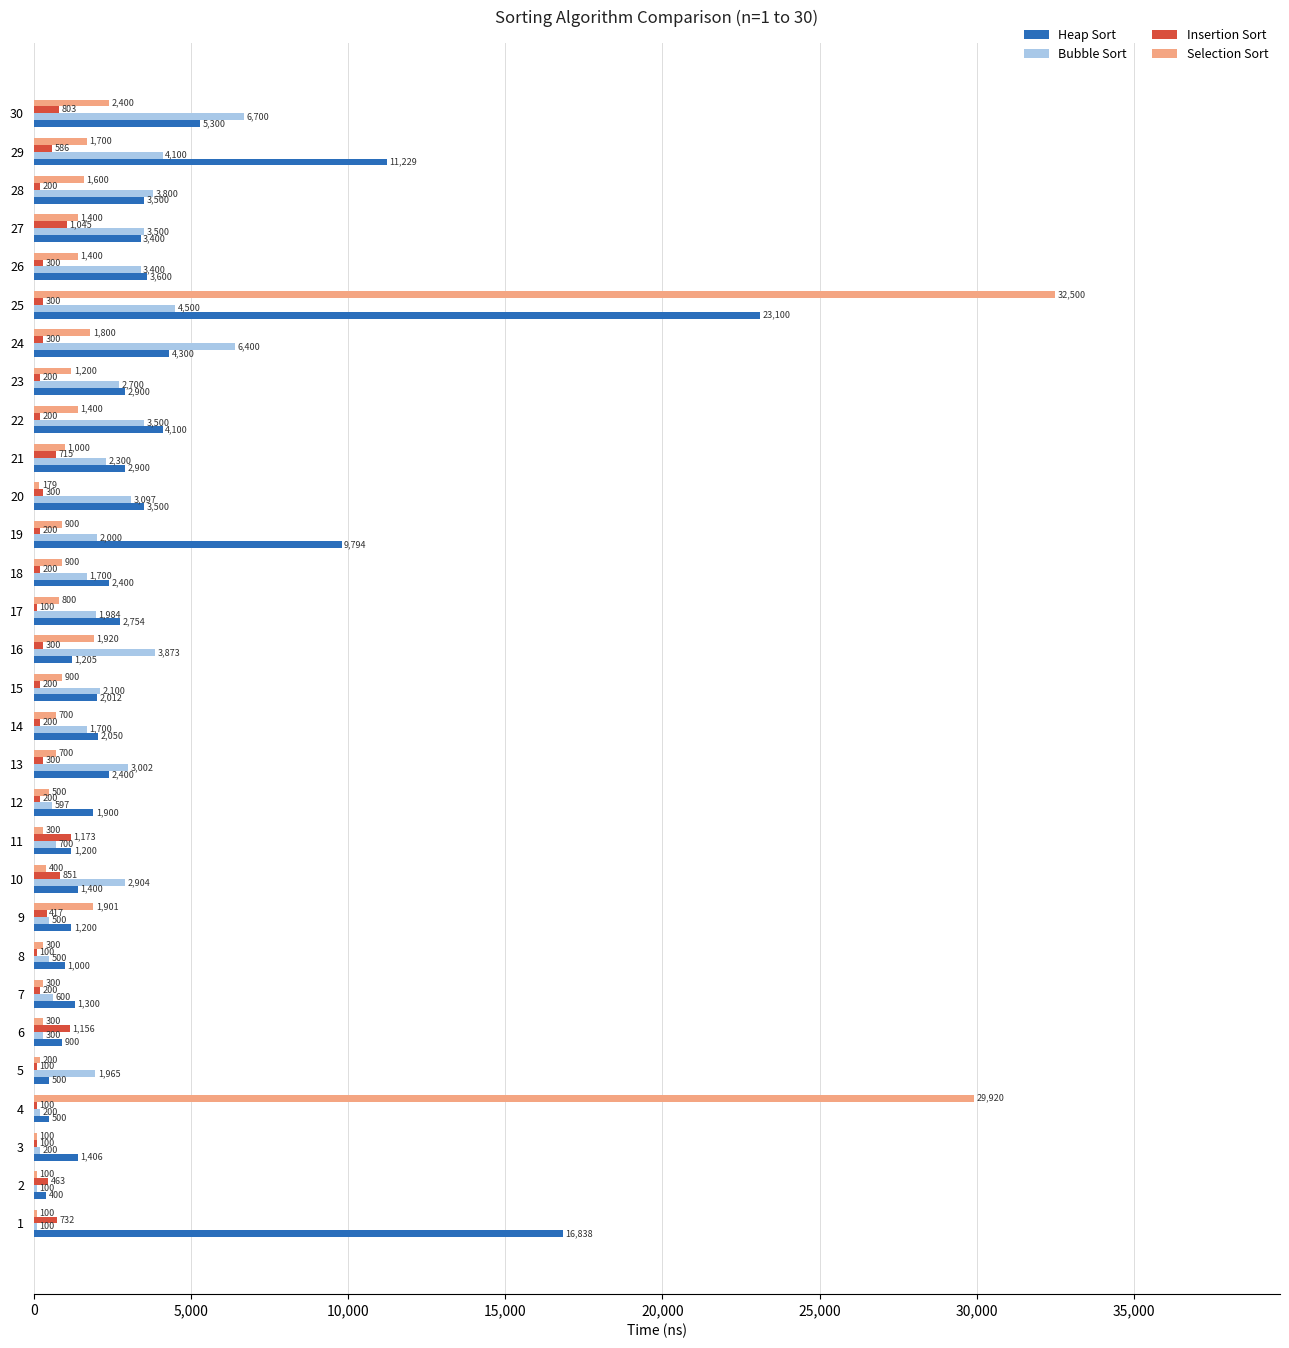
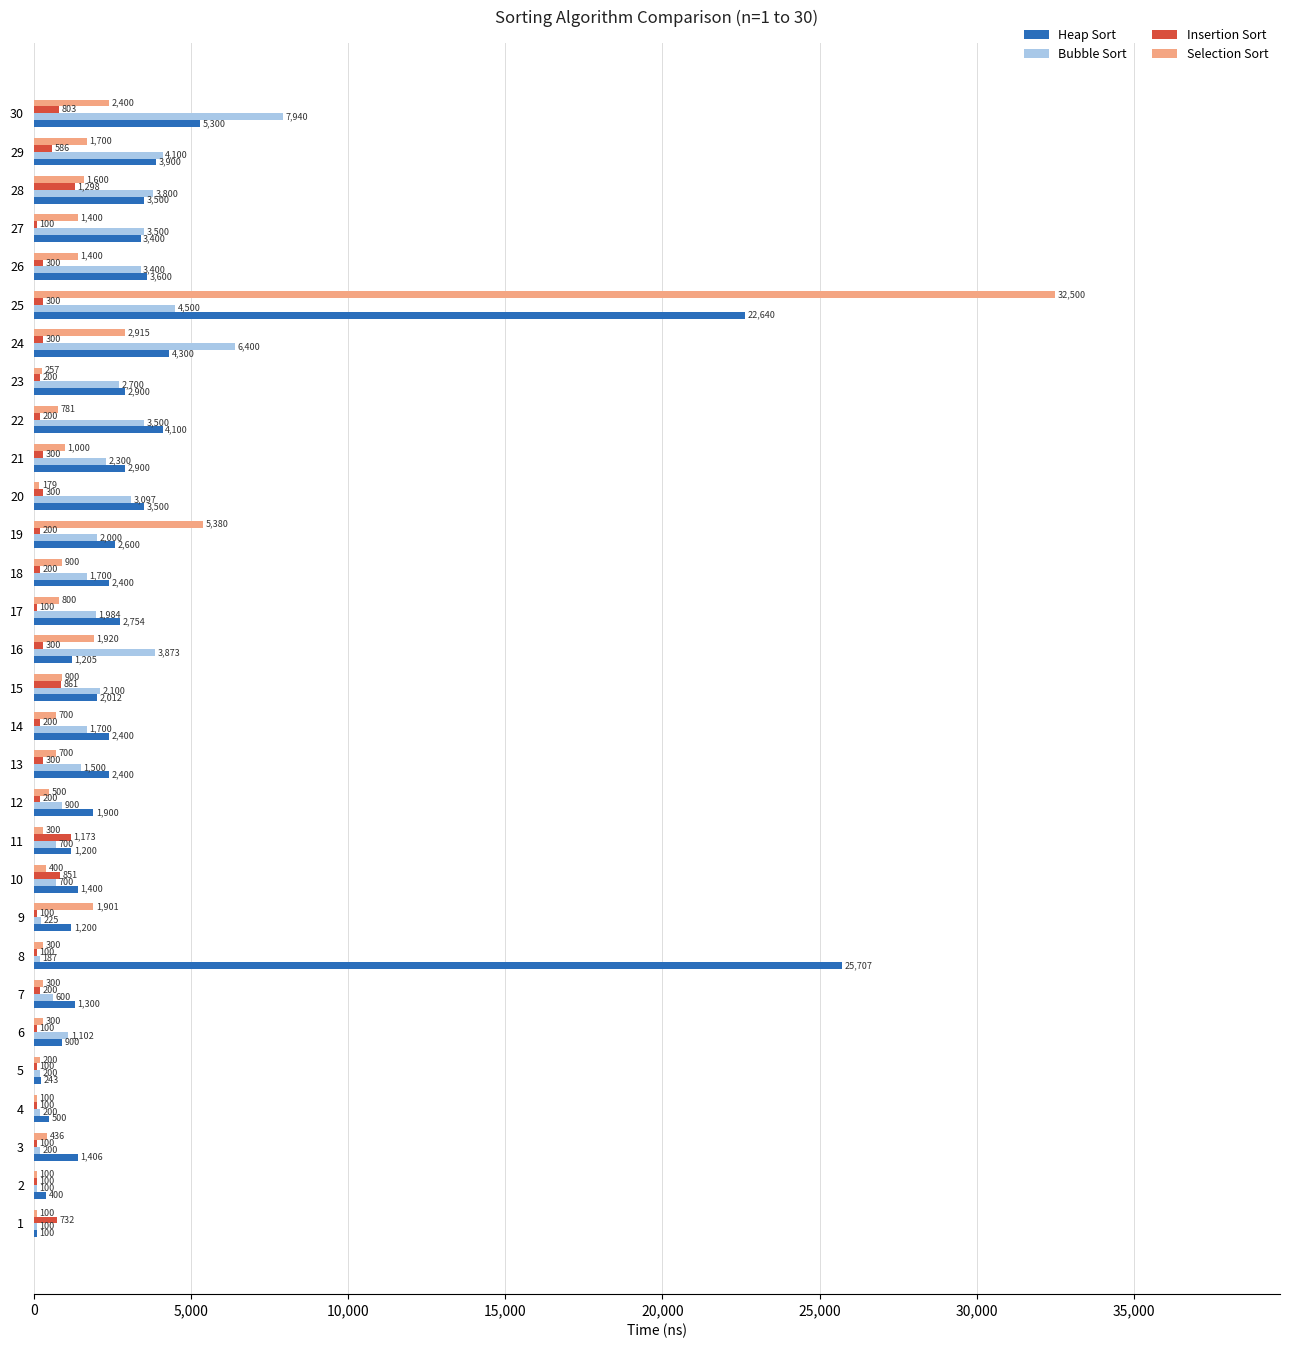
Bubble Sort, 30: 6,700 -> 7,940
Heap Sort, 29: 11,229 -> 3,900
Insertion Sort, 28: 200 -> 1,298
Insertion Sort, 27: 1,045 -> 100
Heap Sort, 25: 23,100 -> 22,640
Selection Sort, 24: 1,800 -> 2,915
Selection Sort, 23: 1,200 -> 257
Selection Sort, 22: 1,400 -> 781
Insertion Sort, 21: 715 -> 300
Selection Sort, 19: 900 -> 5,380
Heap Sort, 19: 9,794 -> 2,600
Insertion Sort, 15: 200 -> 861
Heap Sort, 14: 2,050 -> 2,400
Bubble Sort, 13: 3,002 -> 1,500
Bubble Sort, 12: 597 -> 900
Bubble Sort, 10: 2,904 -> 700
Insertion Sort, 9: 417 -> 100
Bubble Sort, 9: 500 -> 225
Bubble Sort, 8: 500 -> 187
Heap Sort, 8: 1,000 -> 25,707
Insertion Sort, 6: 1,156 -> 100
Bubble Sort, 6: 300 -> 1,102
Bubble Sort, 5: 1,965 -> 200
Heap Sort, 5: 500 -> 243
Selection Sort, 4: 29,920 -> 100
Selection Sort, 3: 100 -> 436
Insertion Sort, 2: 463 -> 100
Heap Sort, 1: 16,838 -> 100
